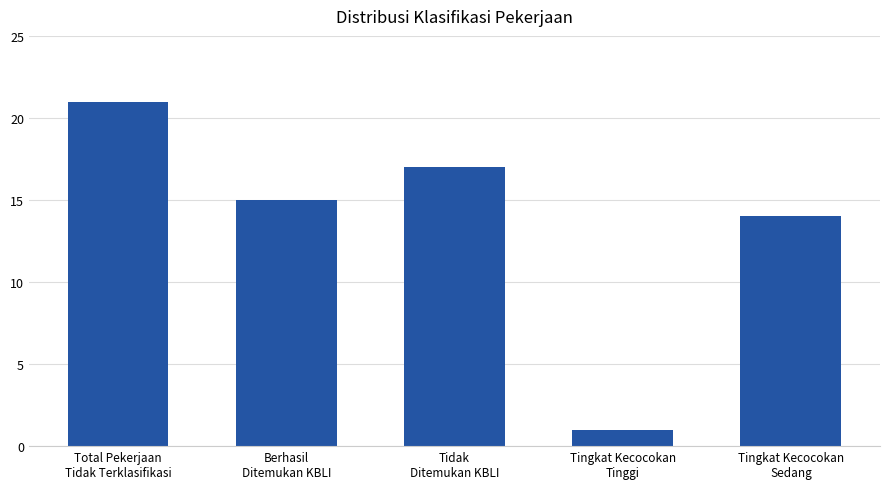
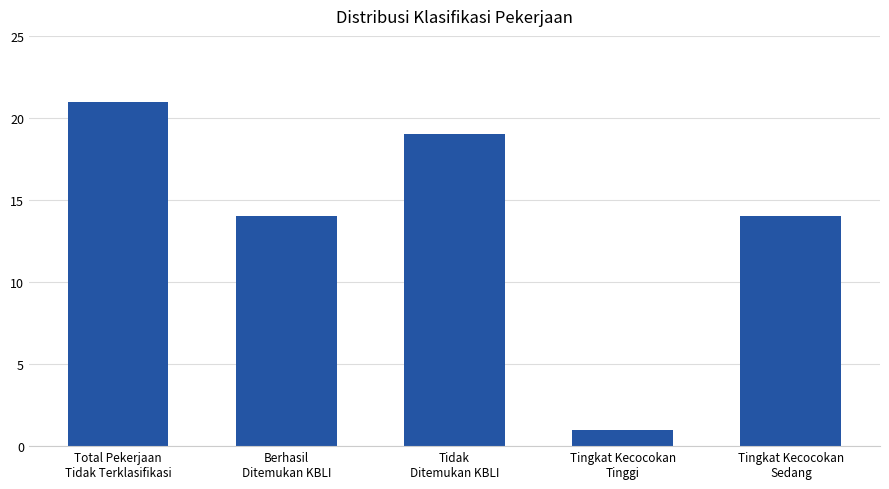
Berhasil Ditemukan KBLI: 15 -> 14
Tidak Ditemukan KBLI: 17 -> 19
